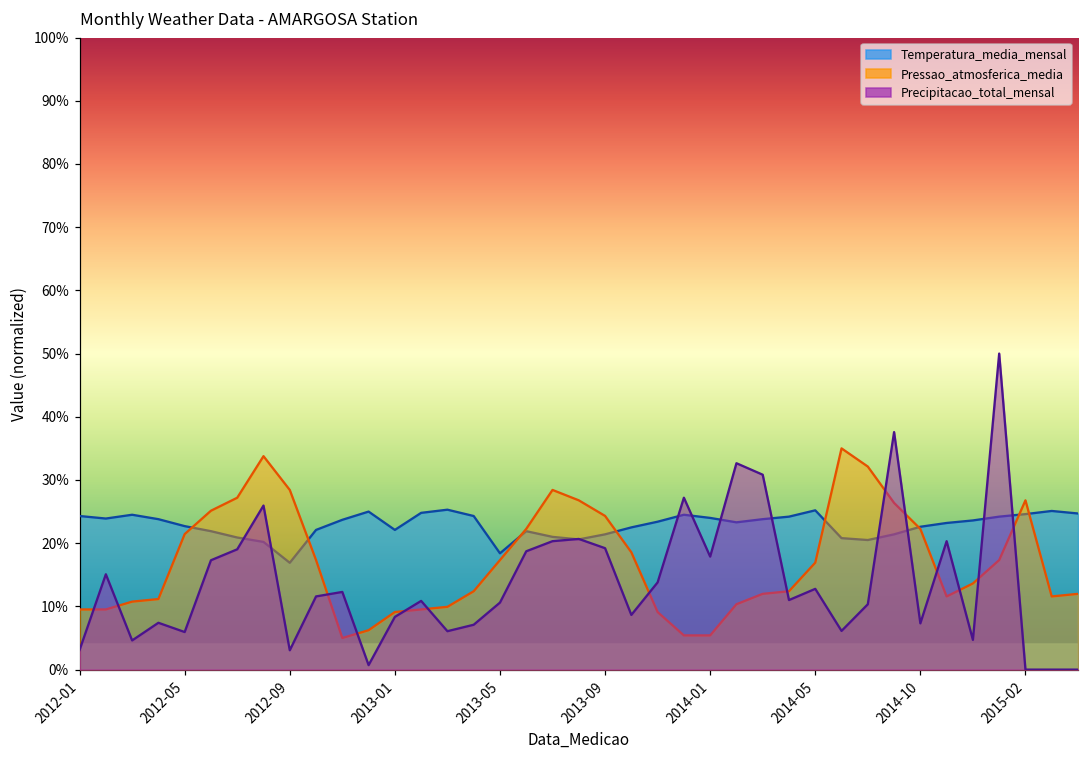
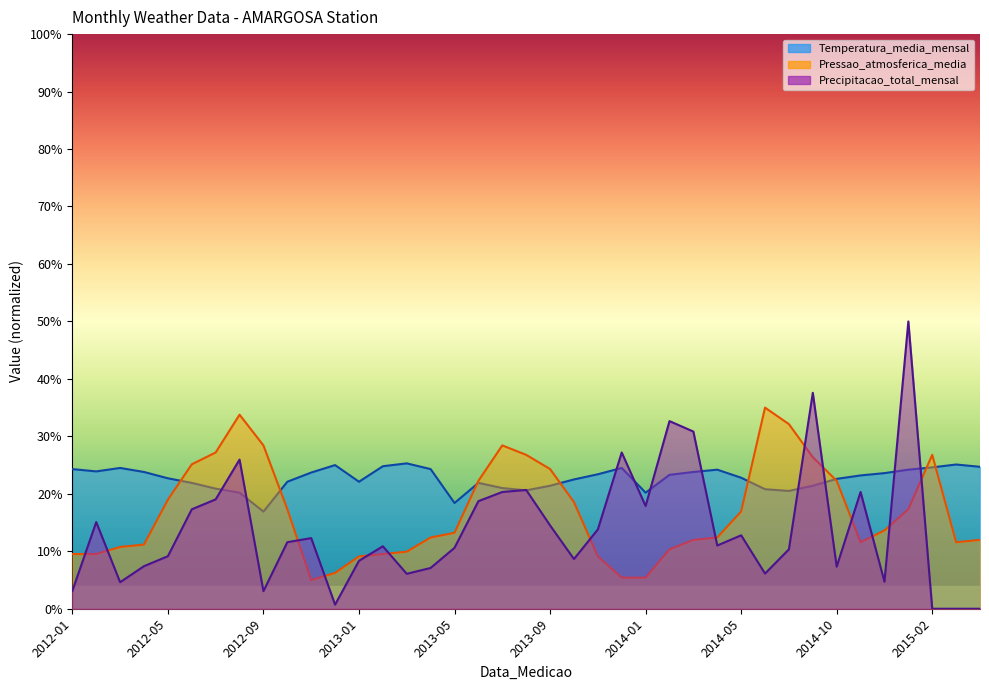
Pressao_atmosferica_media, 2012-05: 21% -> 19%
Precipitacao_total_mensal, 2012-05: 6% -> 9%
Pressao_atmosferica_media, 2013-05: 17% -> 13%
Precipitacao_total_mensal, 2013-09: 19% -> 15%
Temperatura_media_mensal, 2014-01: 24% -> 20%
Temperatura_media_mensal, 2014-05: 25% -> 23%
